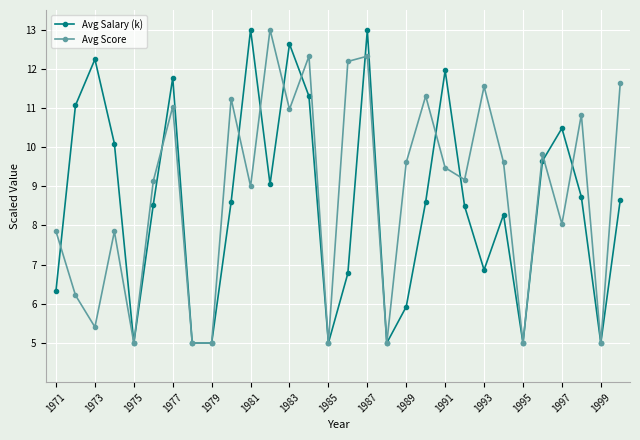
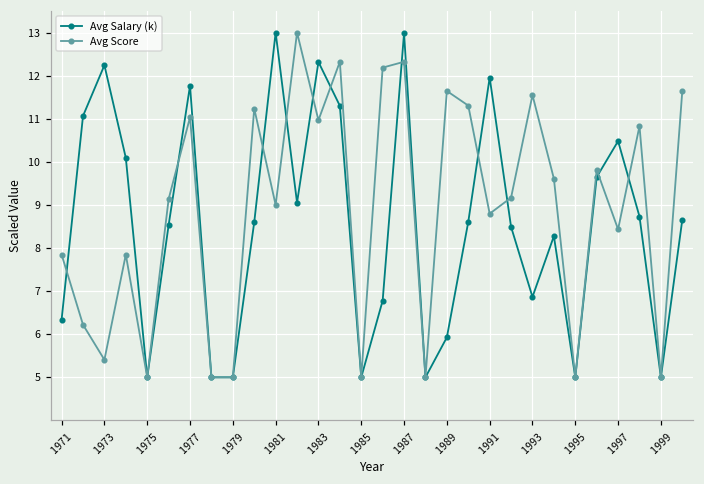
Avg Salary (k), 1983: 12.6 -> 12.3
Avg Score, 1989: 9.6 -> 11.6
Avg Score, 1991: 9.5 -> 8.8
Avg Score, 1997: 8.0 -> 8.4
